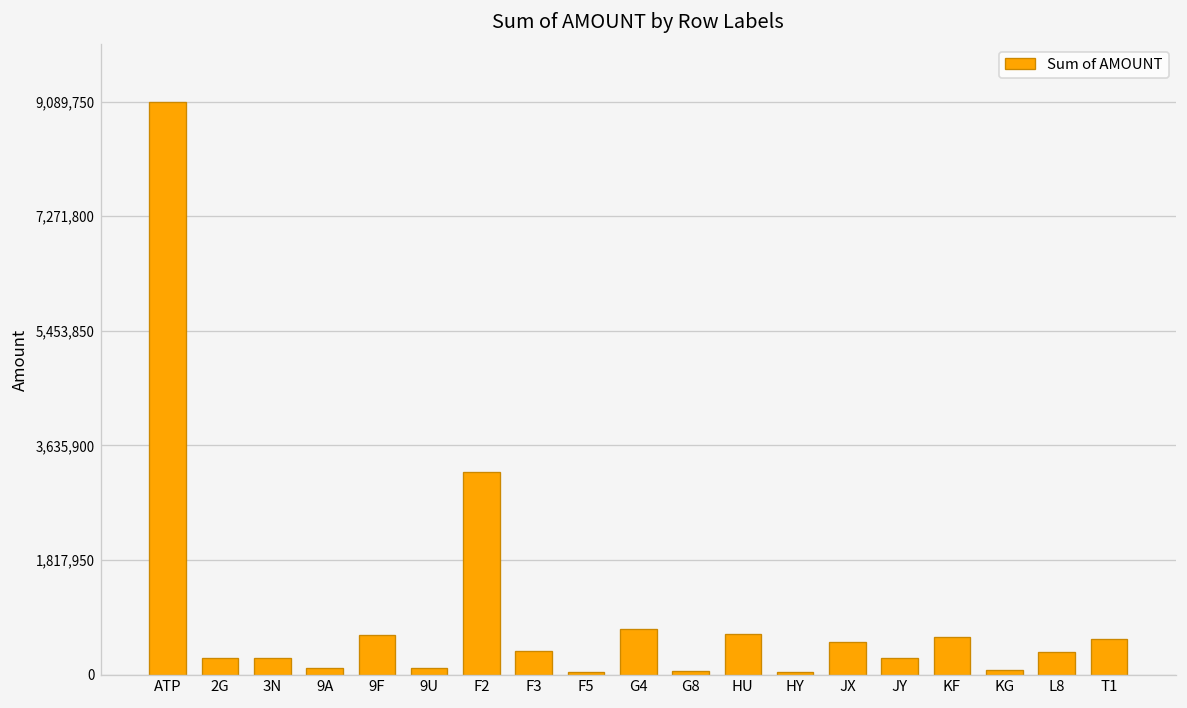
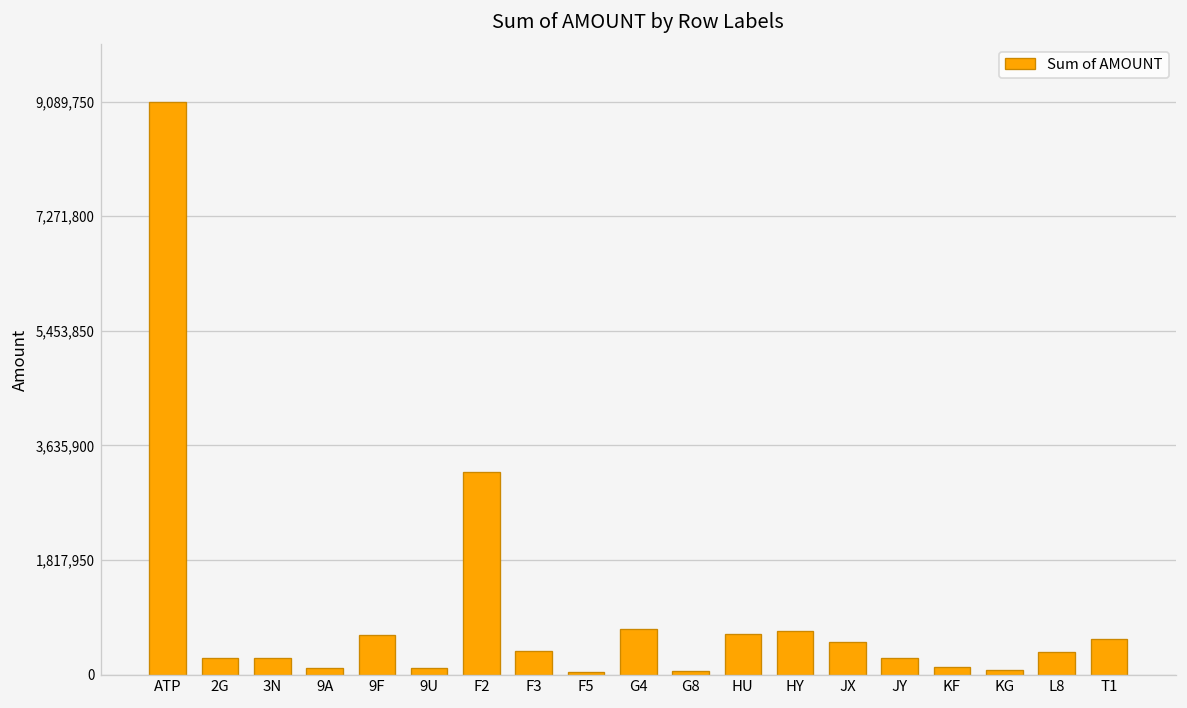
HY: 0 -> 700,000
KF: 600,000 -> 100,000
